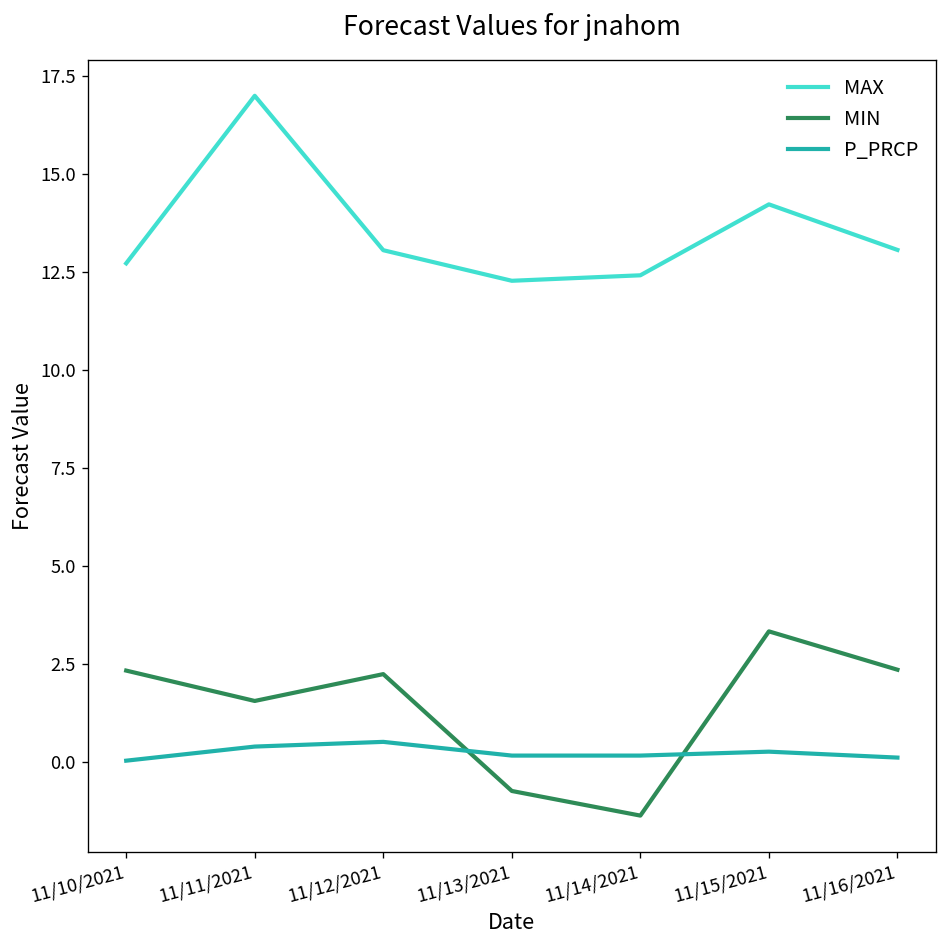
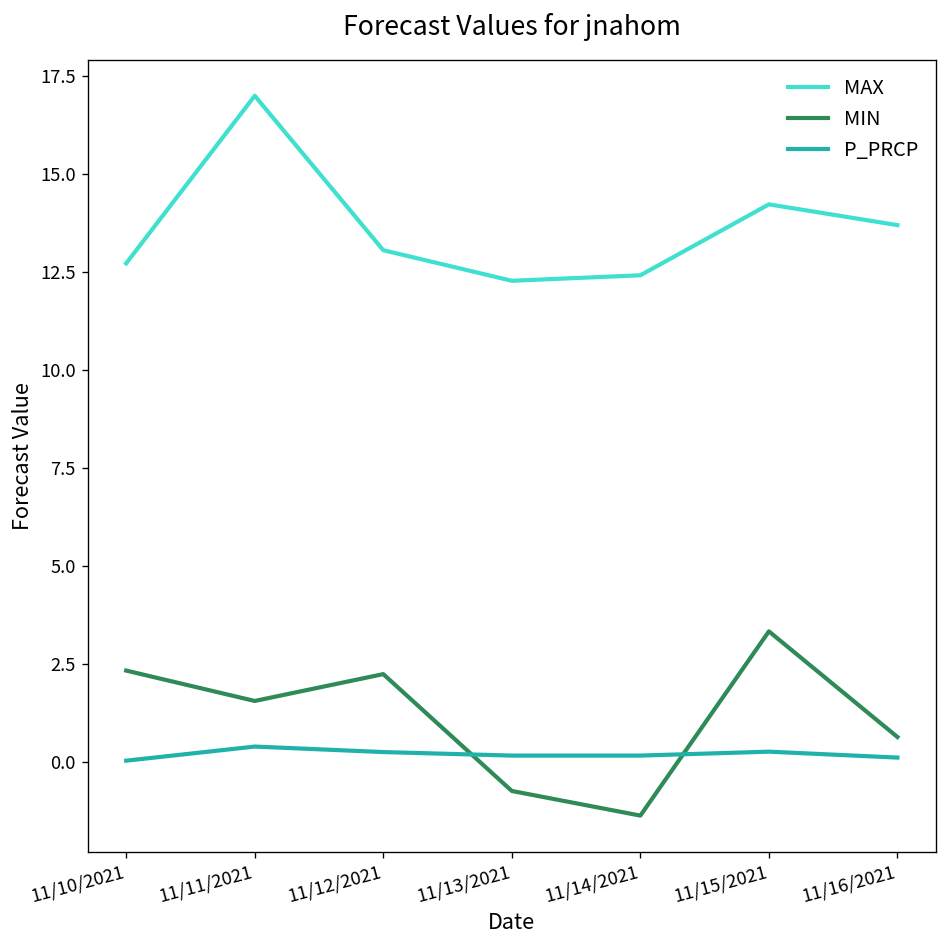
P_PRCP, 11/12/2021: 0.5 -> 0.3
MAX, 11/16/2021: 13.1 -> 13.7
MIN, 11/16/2021: 2.4 -> 0.6
